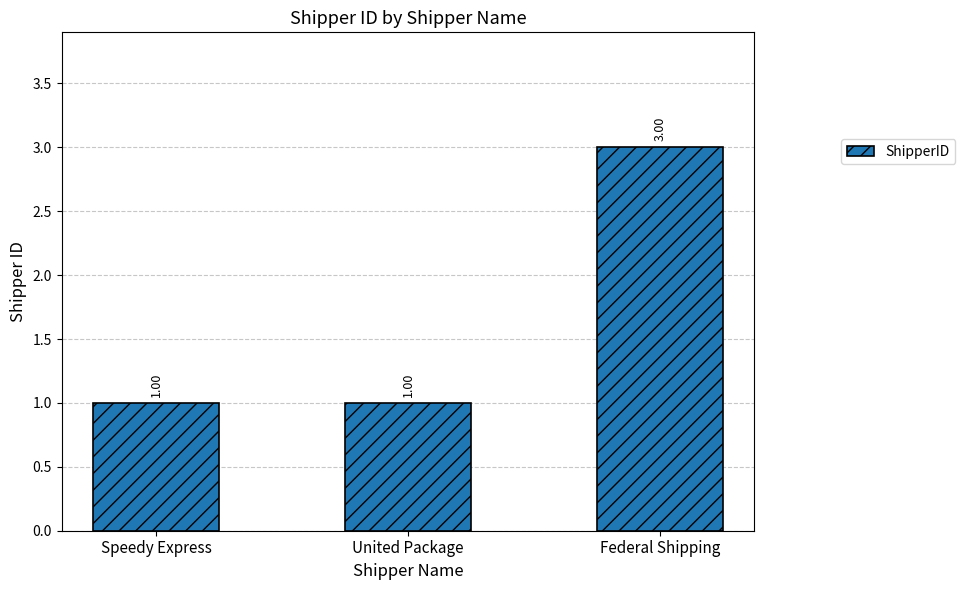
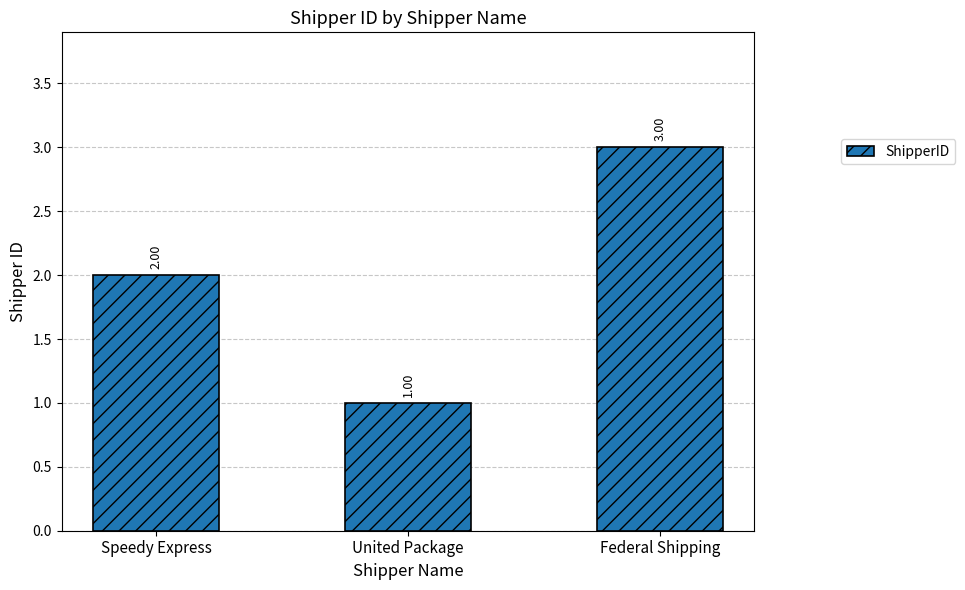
Speedy Express: 1.00 -> 2.00
